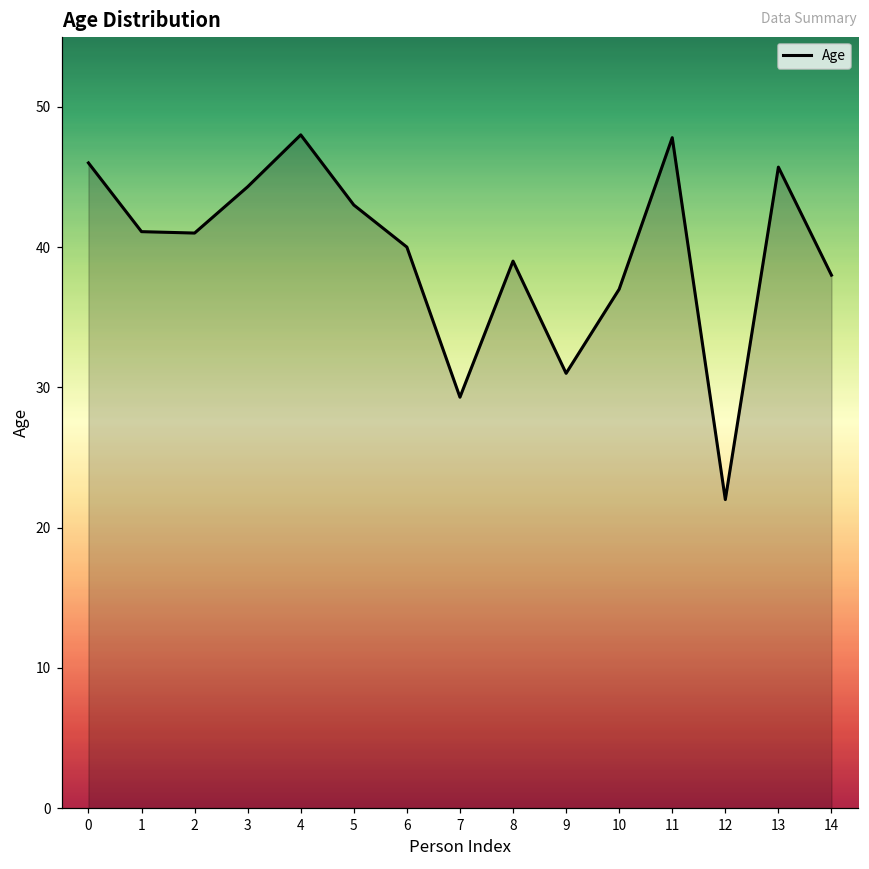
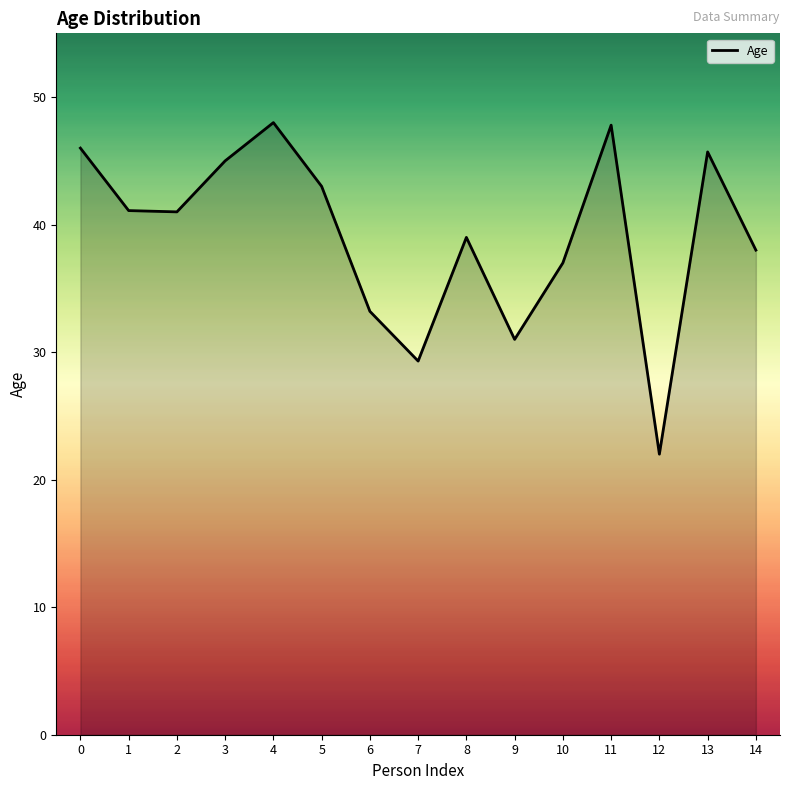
3: 44.3 -> 45.0
6: 40.0 -> 33.2
